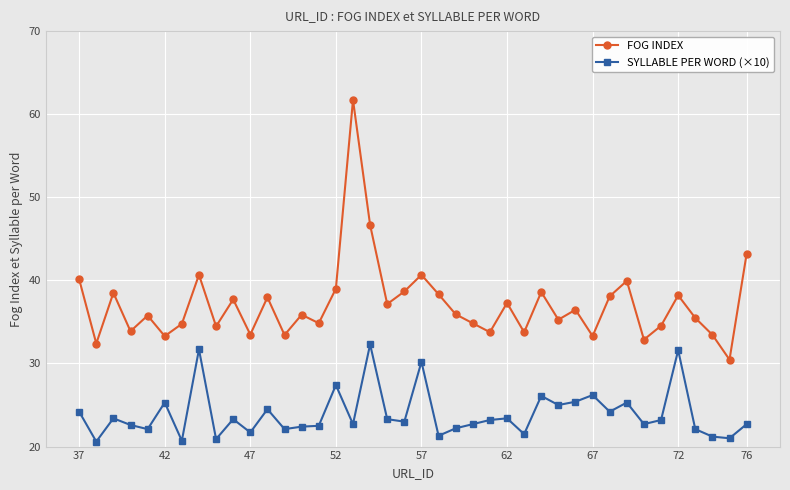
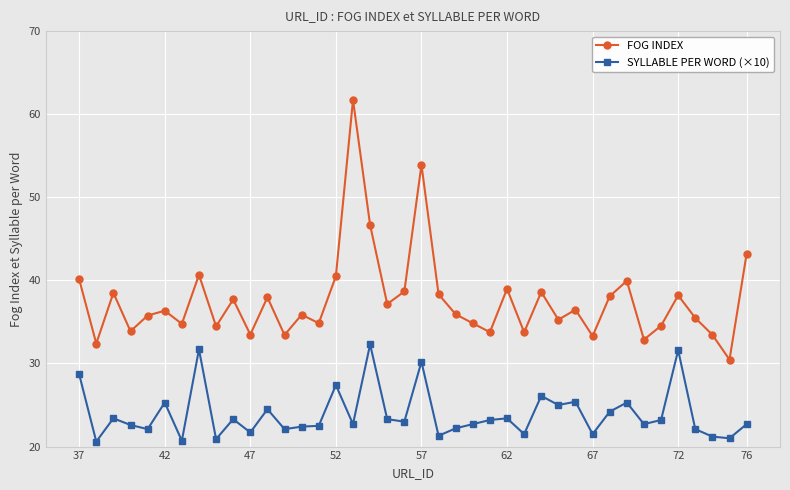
SYLLABLE PER WORD (×10), 37: 24 -> 29
FOG INDEX, 42: 33 -> 36
FOG INDEX, 52: 39 -> 41
FOG INDEX, 57: 41 -> 54
FOG INDEX, 62: 37 -> 39
SYLLABLE PER WORD (×10), 67: 26 -> 22
